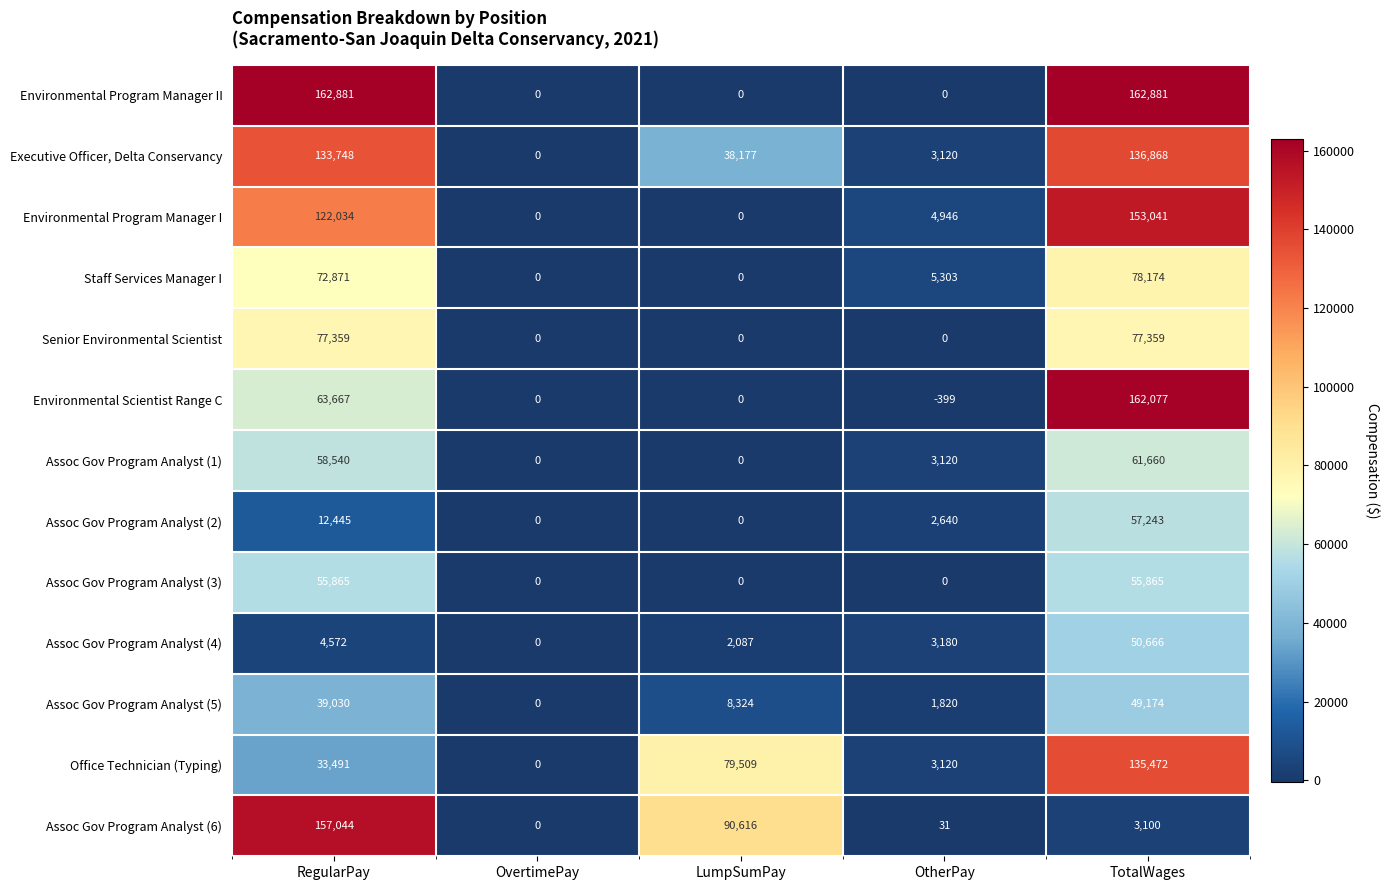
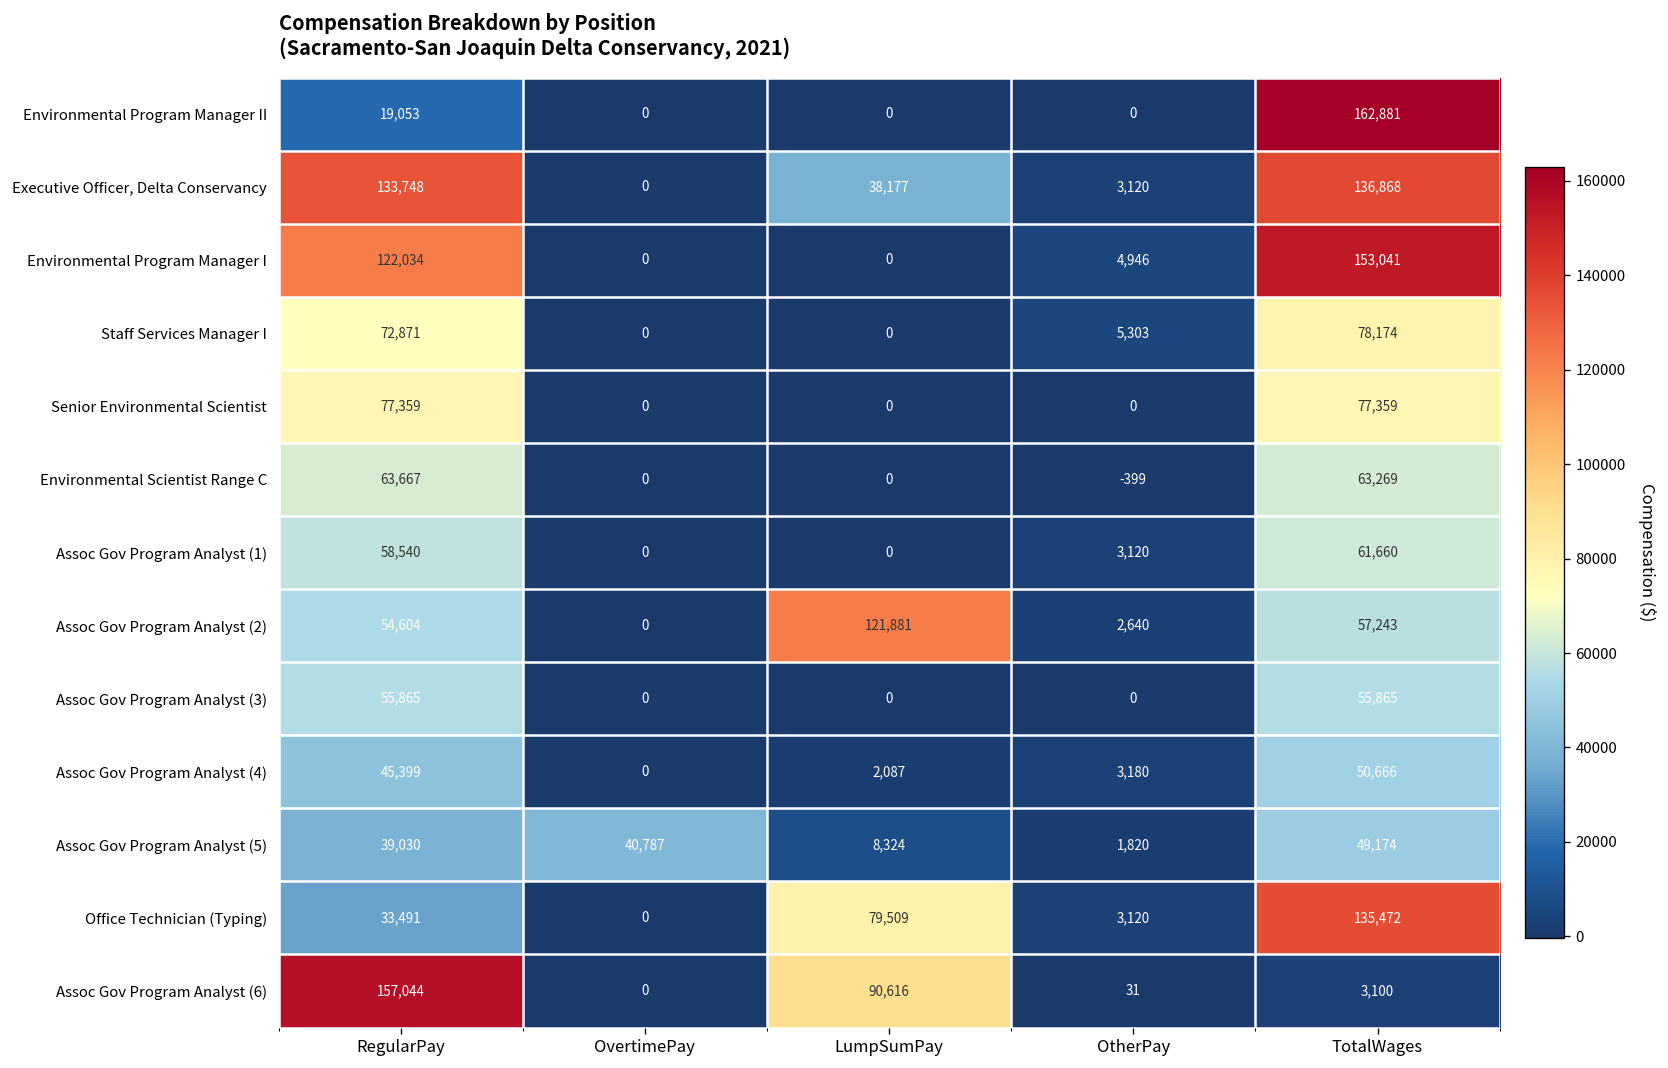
Environmental Program Manager II, RegularPay: 162,881 -> 19,053
Environmental Scientist Range C, TotalWages: 162,077 -> 63,269
Assoc Gov Program Analyst (2), RegularPay: 12,445 -> 54,604
Assoc Gov Program Analyst (2), LumpSumPay: 0 -> 121,881
Assoc Gov Program Analyst (4), RegularPay: 4,572 -> 45,399
Assoc Gov Program Analyst (5), OvertimePay: 0 -> 40,787
